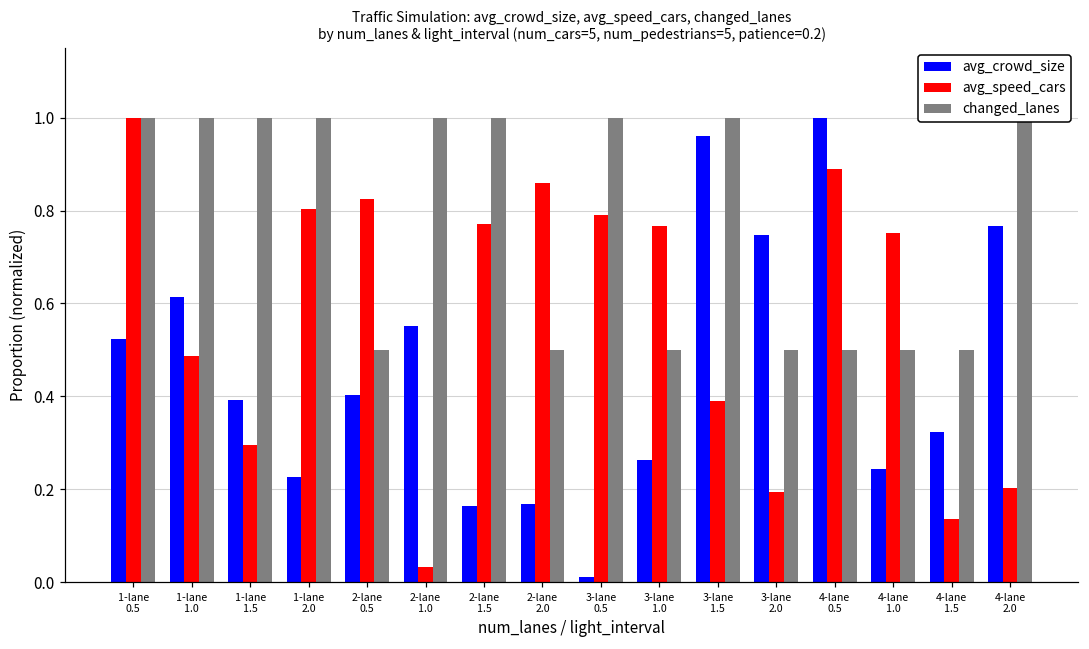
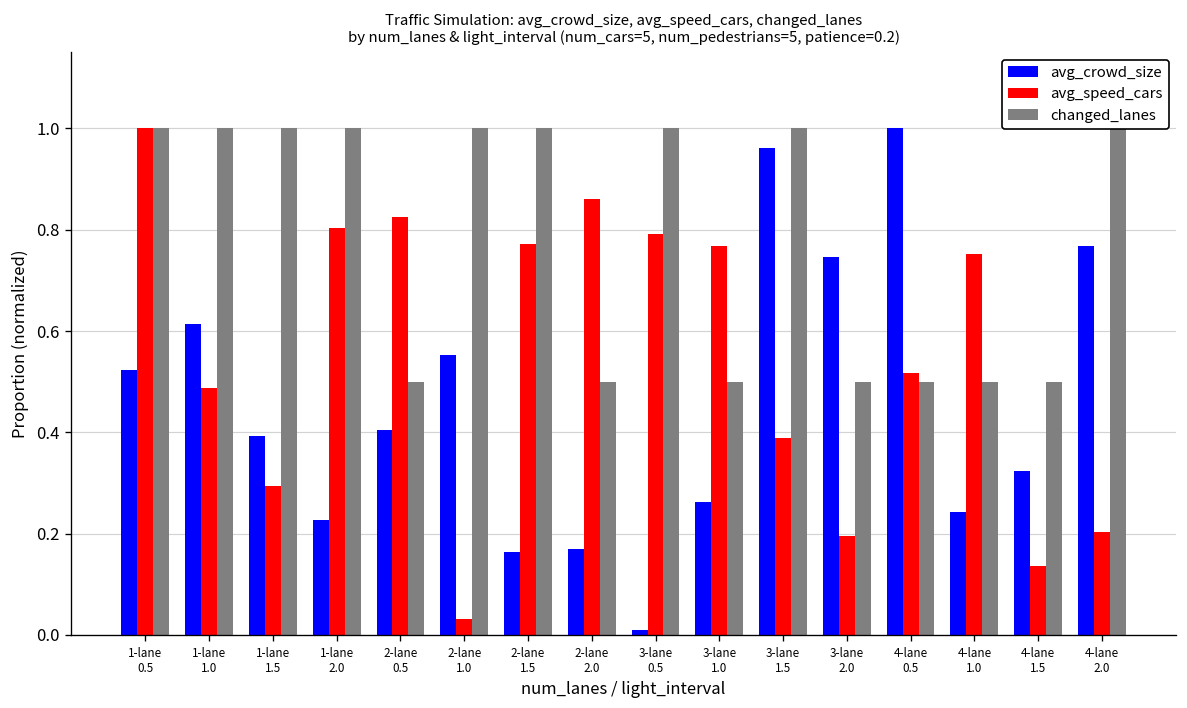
avg_speed_cars, 4-lane 0.5: 0.89 -> 0.52
